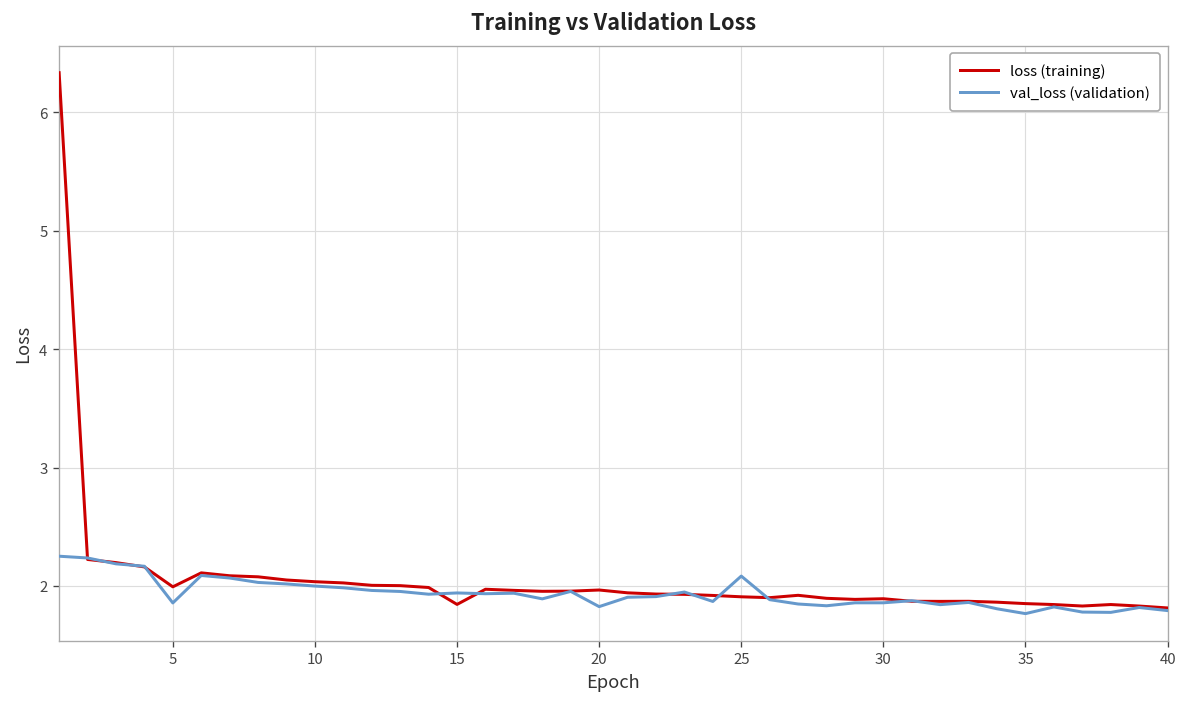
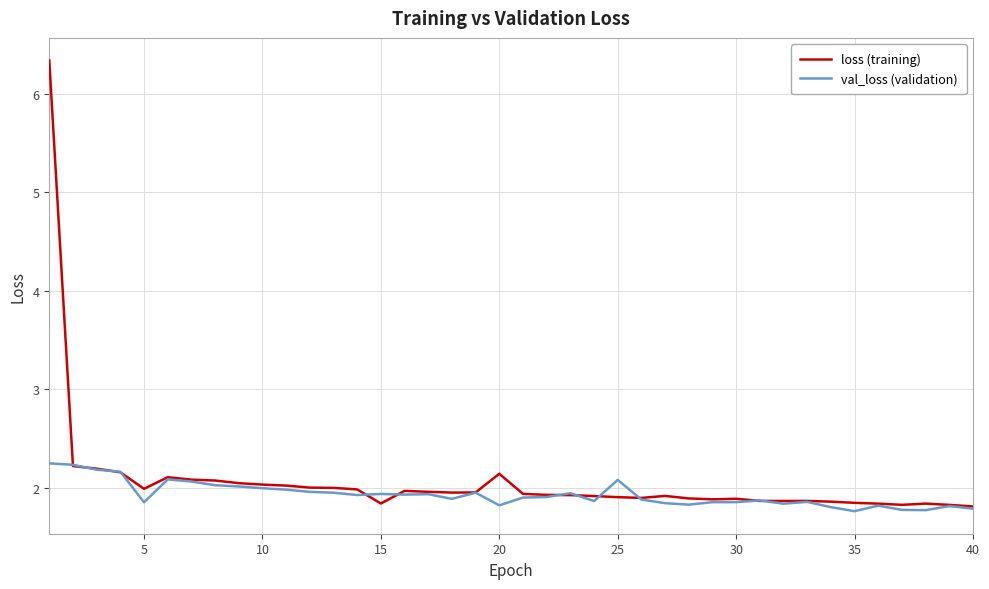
loss (training), 20: 2.0 -> 2.1
